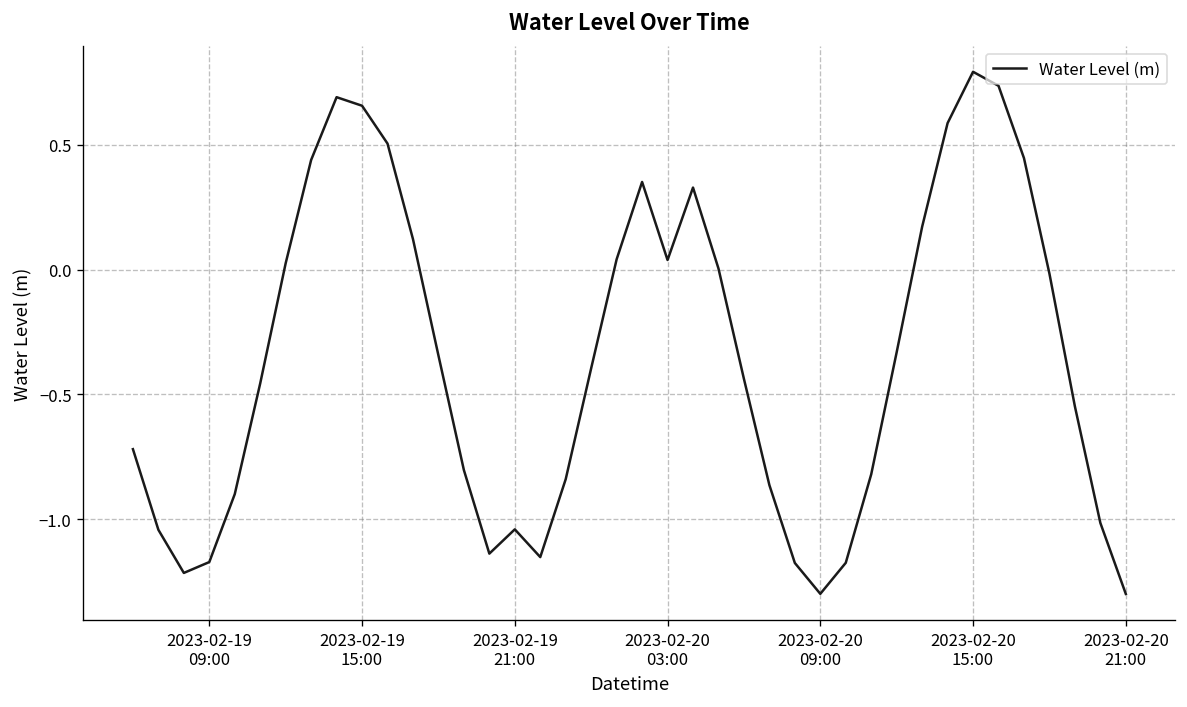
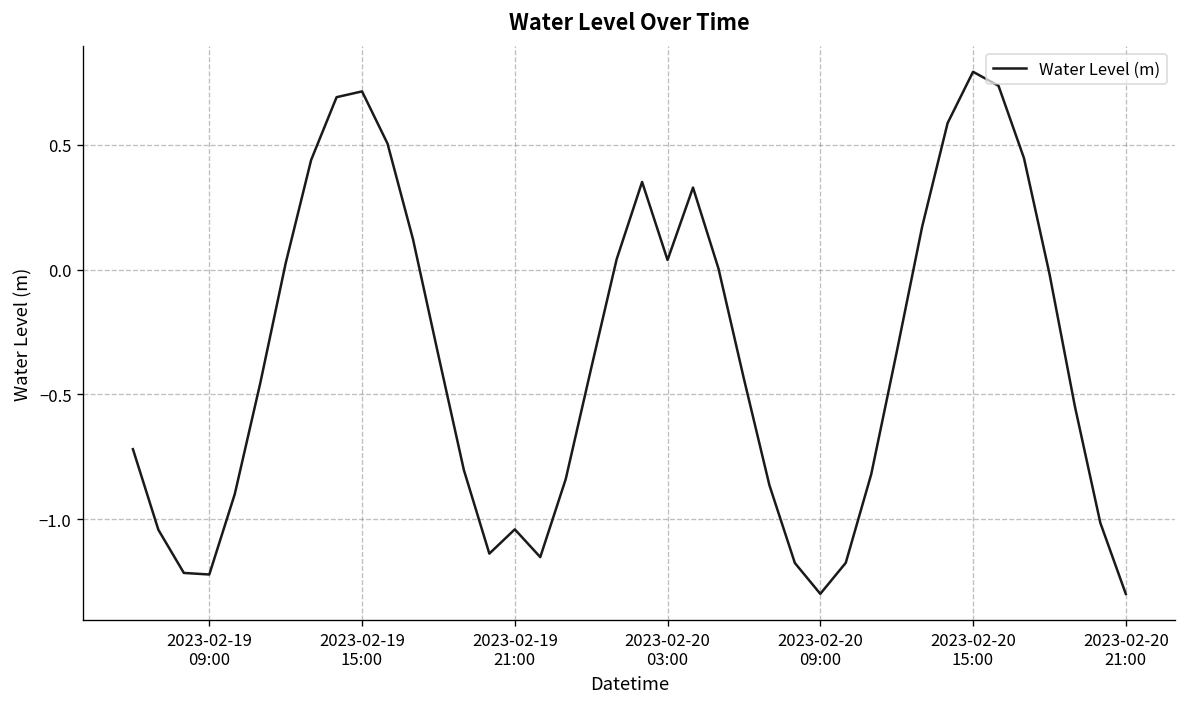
2023-02-19 09:00: -1.17 -> -1.22
2023-02-19 15:00: 0.66 -> 0.71
